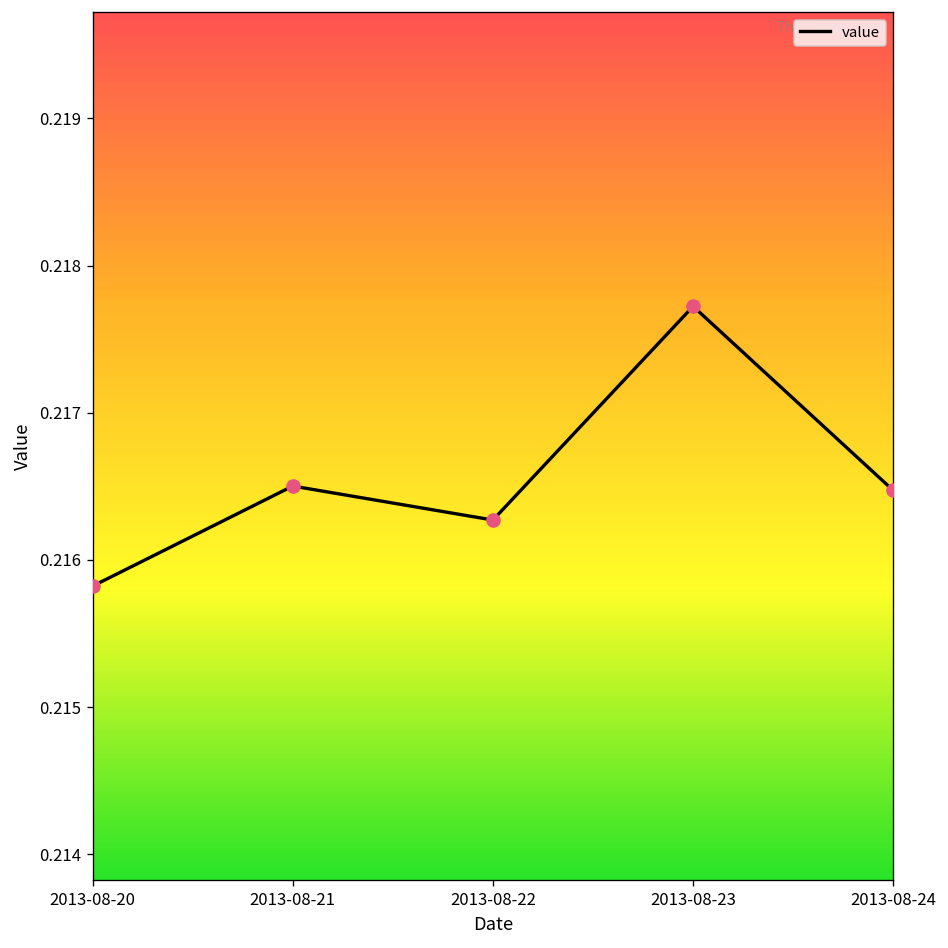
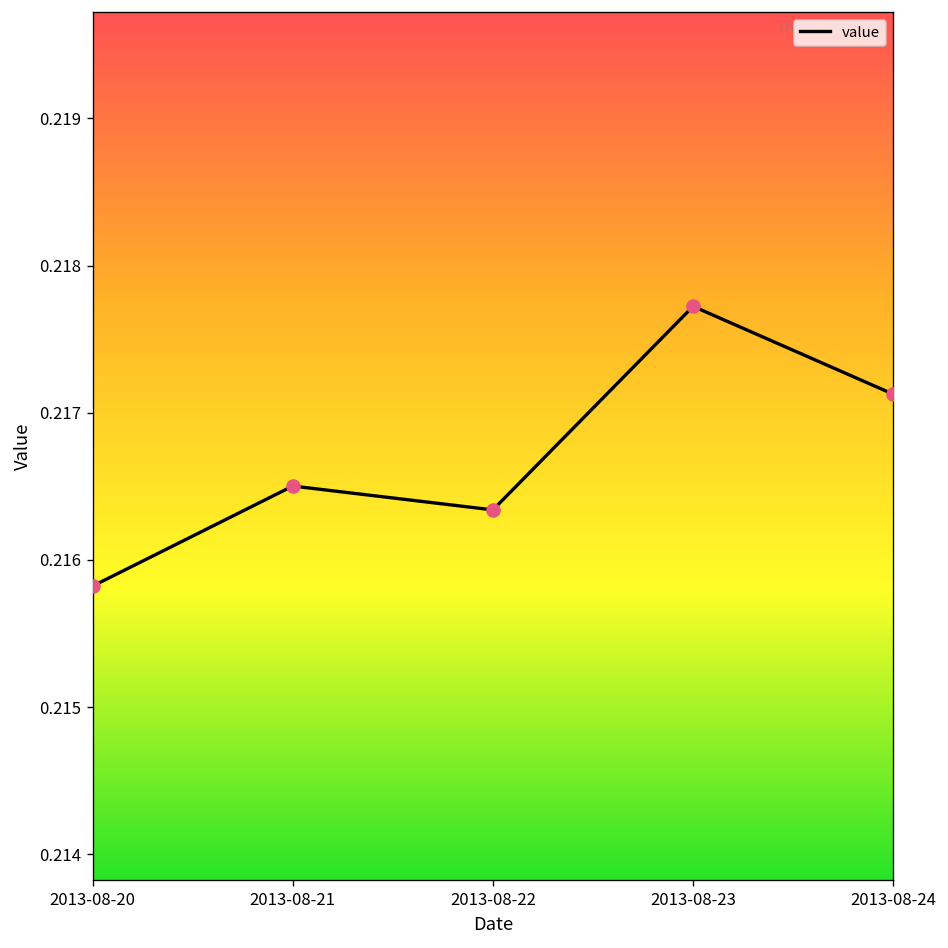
2013-08-22: 0.21627 -> 0.21634
2013-08-24: 0.21647 -> 0.21713
